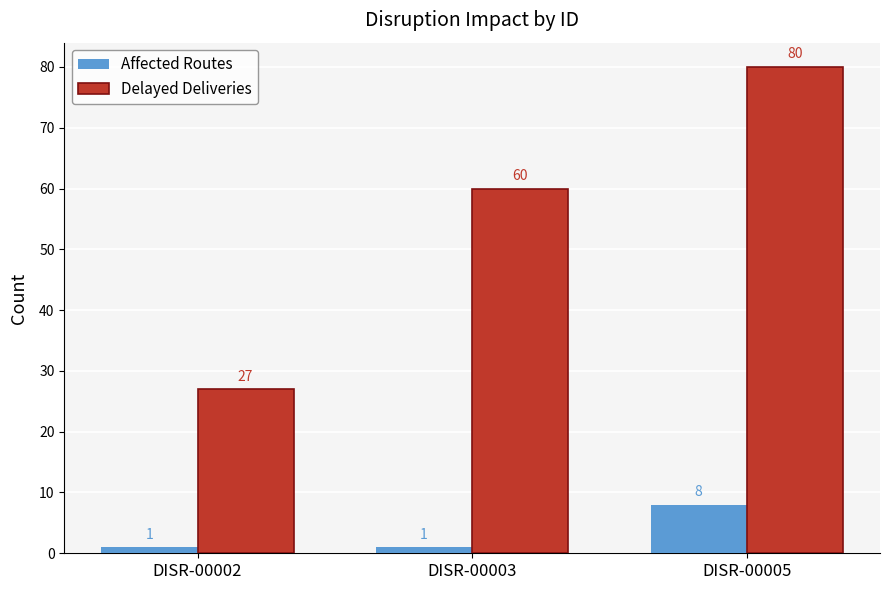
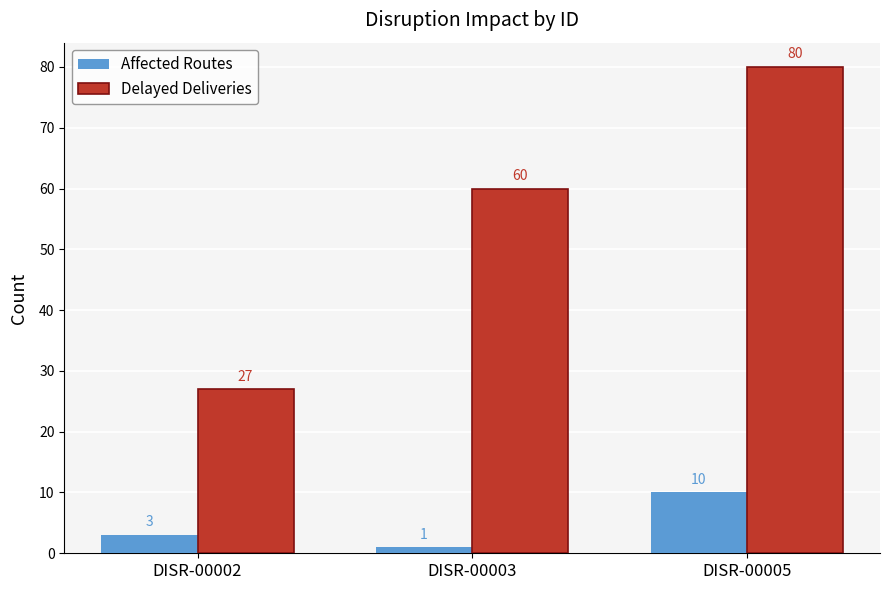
Affected Routes, DISR-00002: 1 -> 3
Affected Routes, DISR-00005: 8 -> 10
